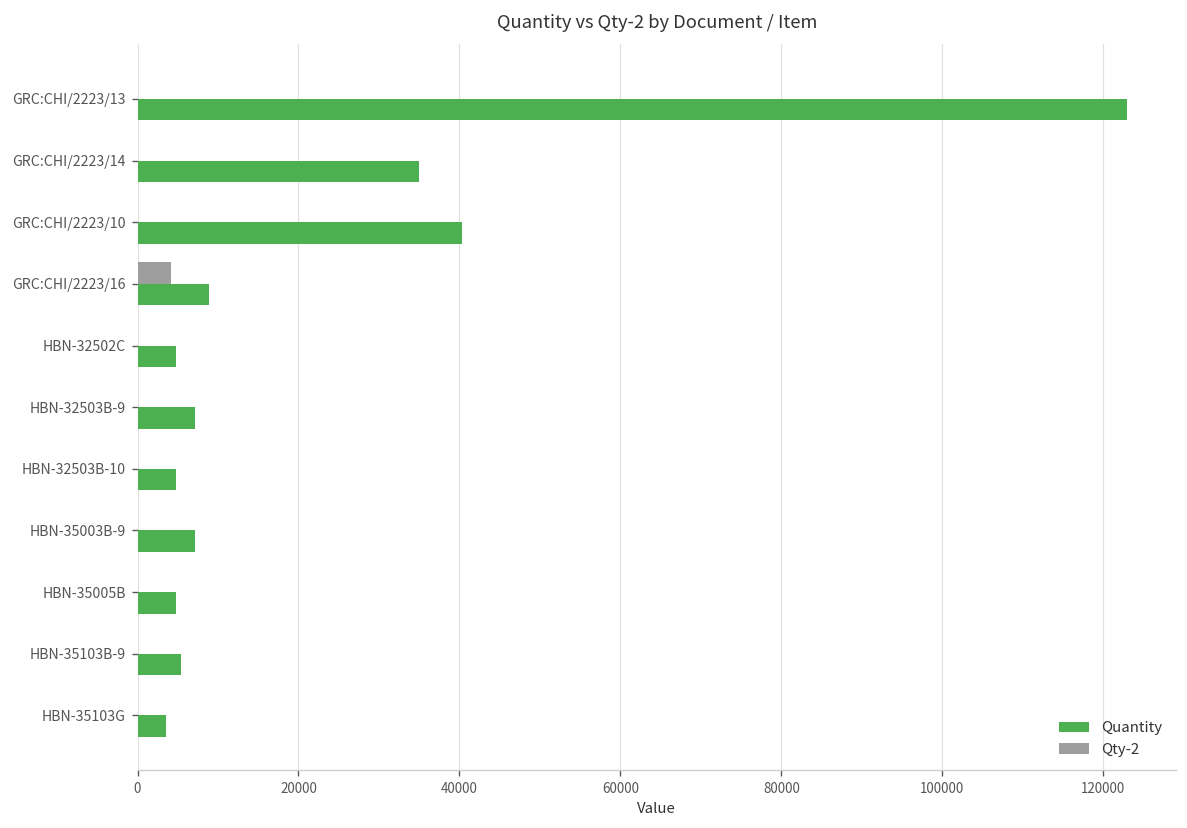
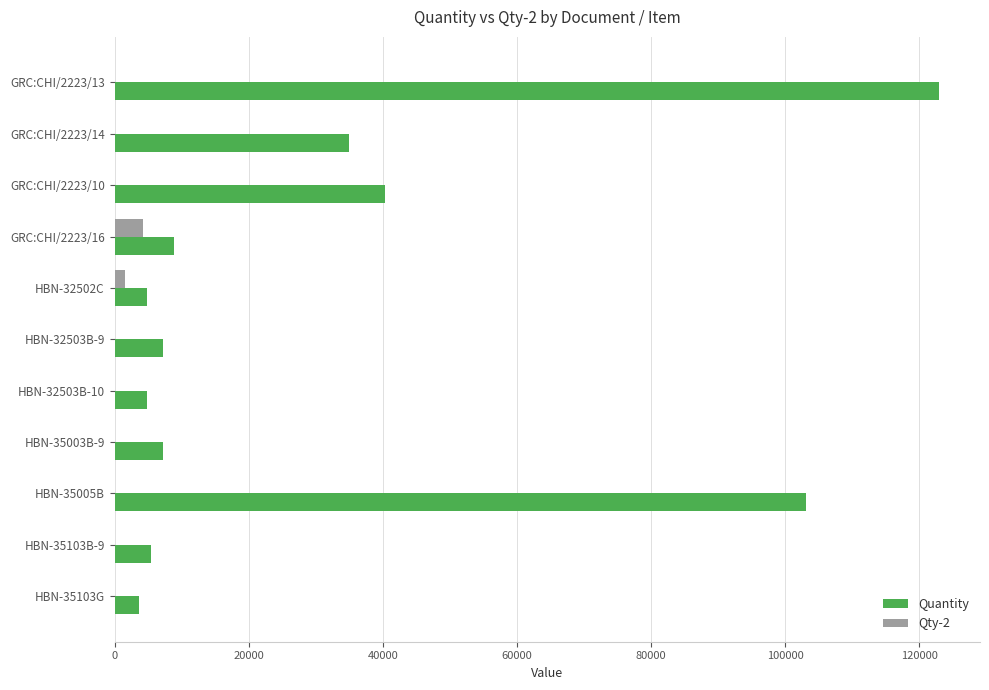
Qty-2, HBN-32502C: 0 -> 1000
Quantity, HBN-35005B: 5000 -> 103000
